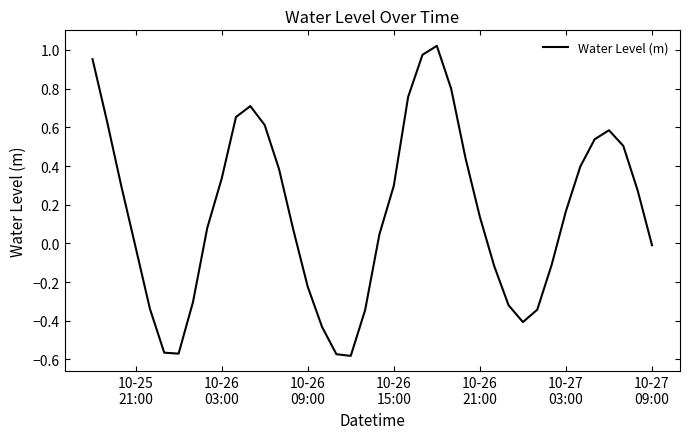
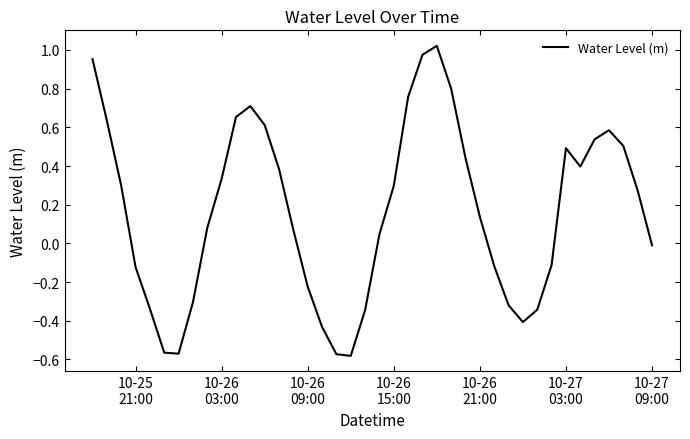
10-25 21:00: -0.02 -> -0.12
10-27 03:00: 0.17 -> 0.49
